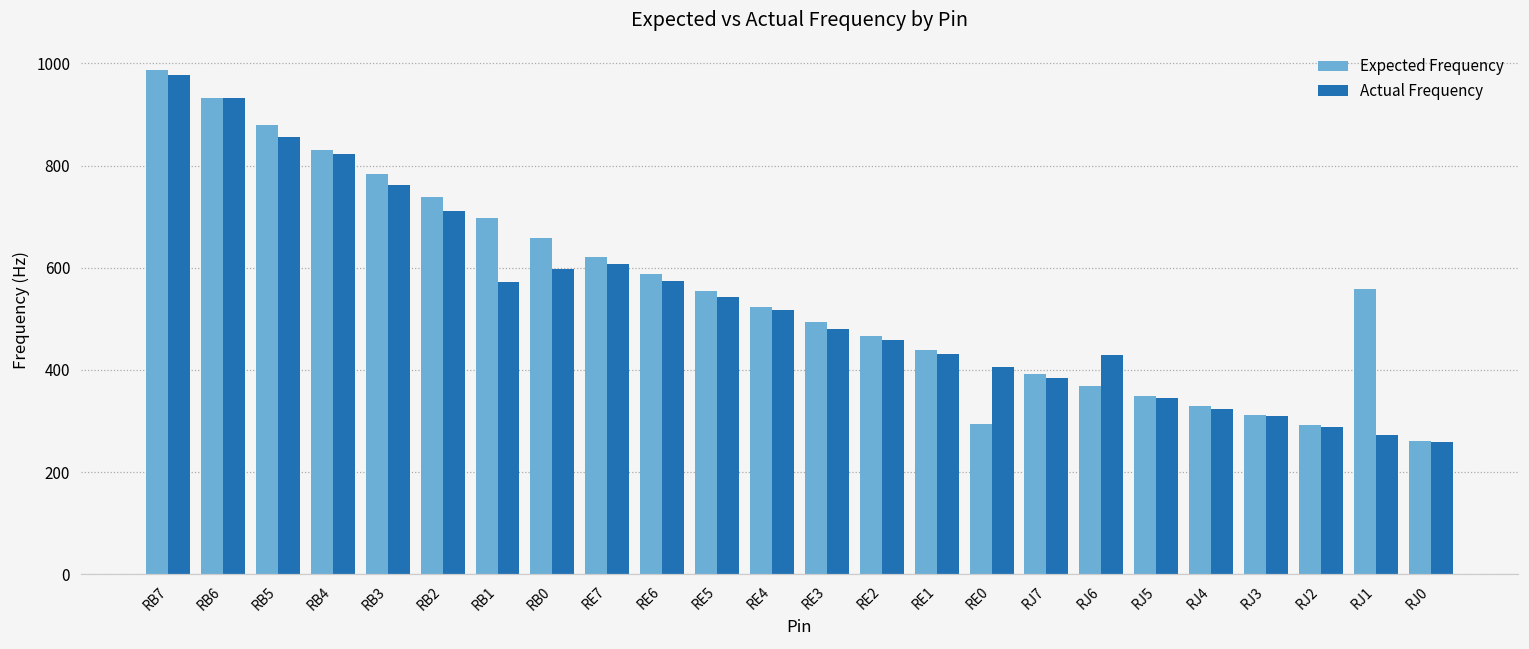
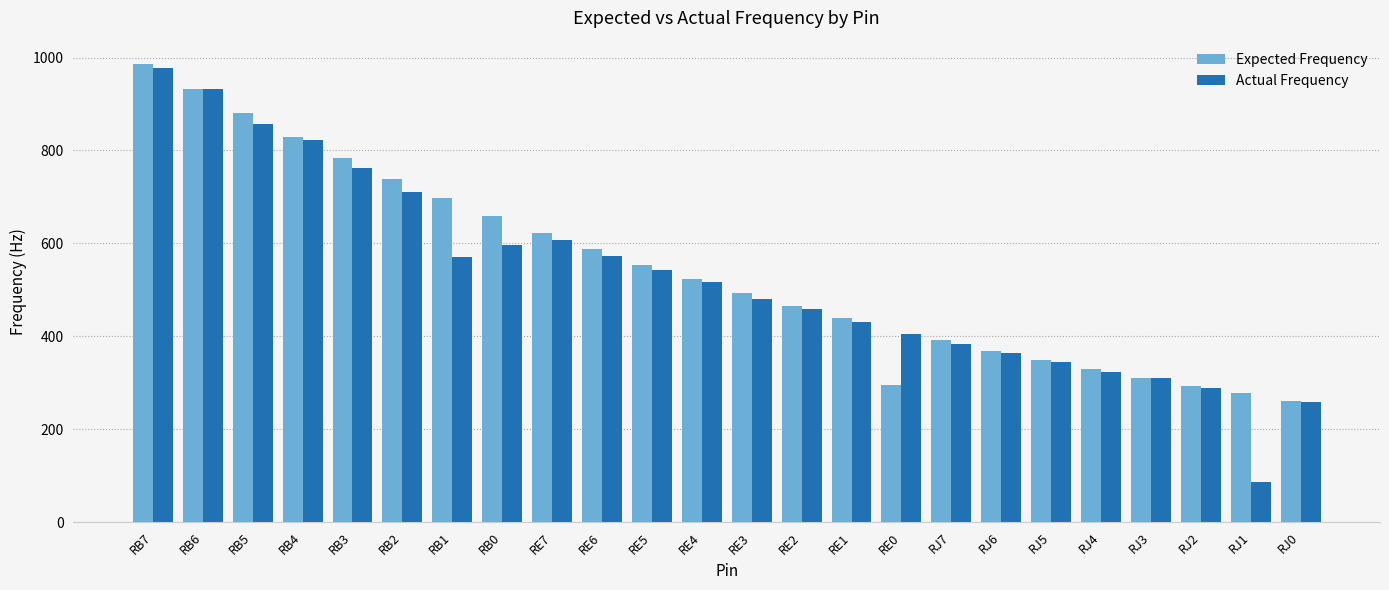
Actual Frequency, RJ6: 430 -> 360
Expected Frequency, RJ1: 560 -> 280
Actual Frequency, RJ1: 270 -> 90
